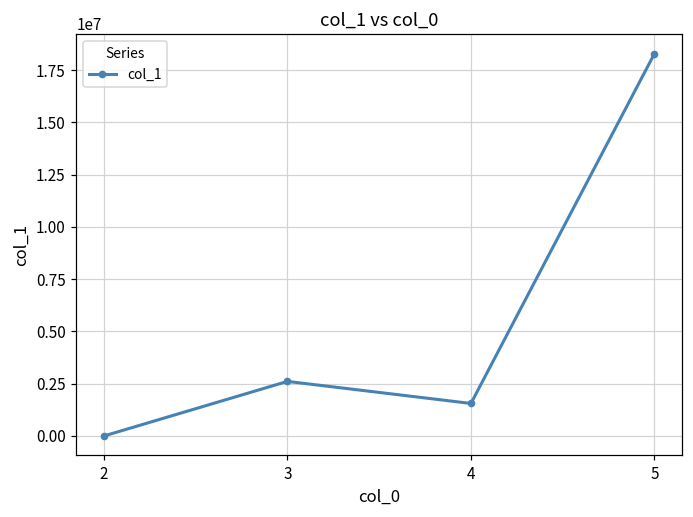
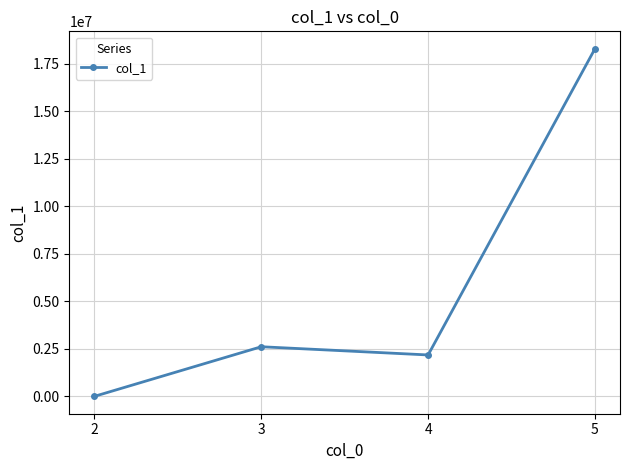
4: 1600000 -> 2200000
